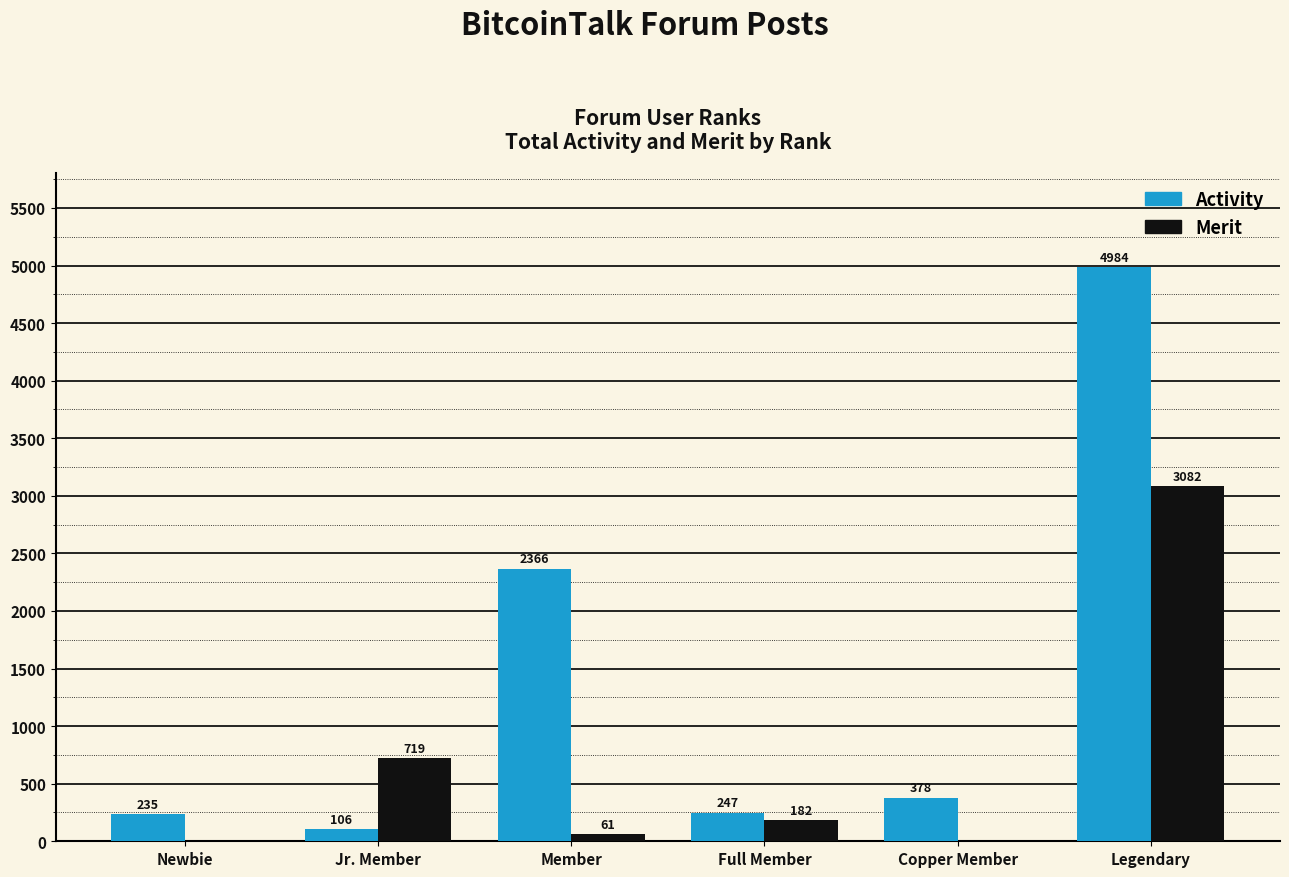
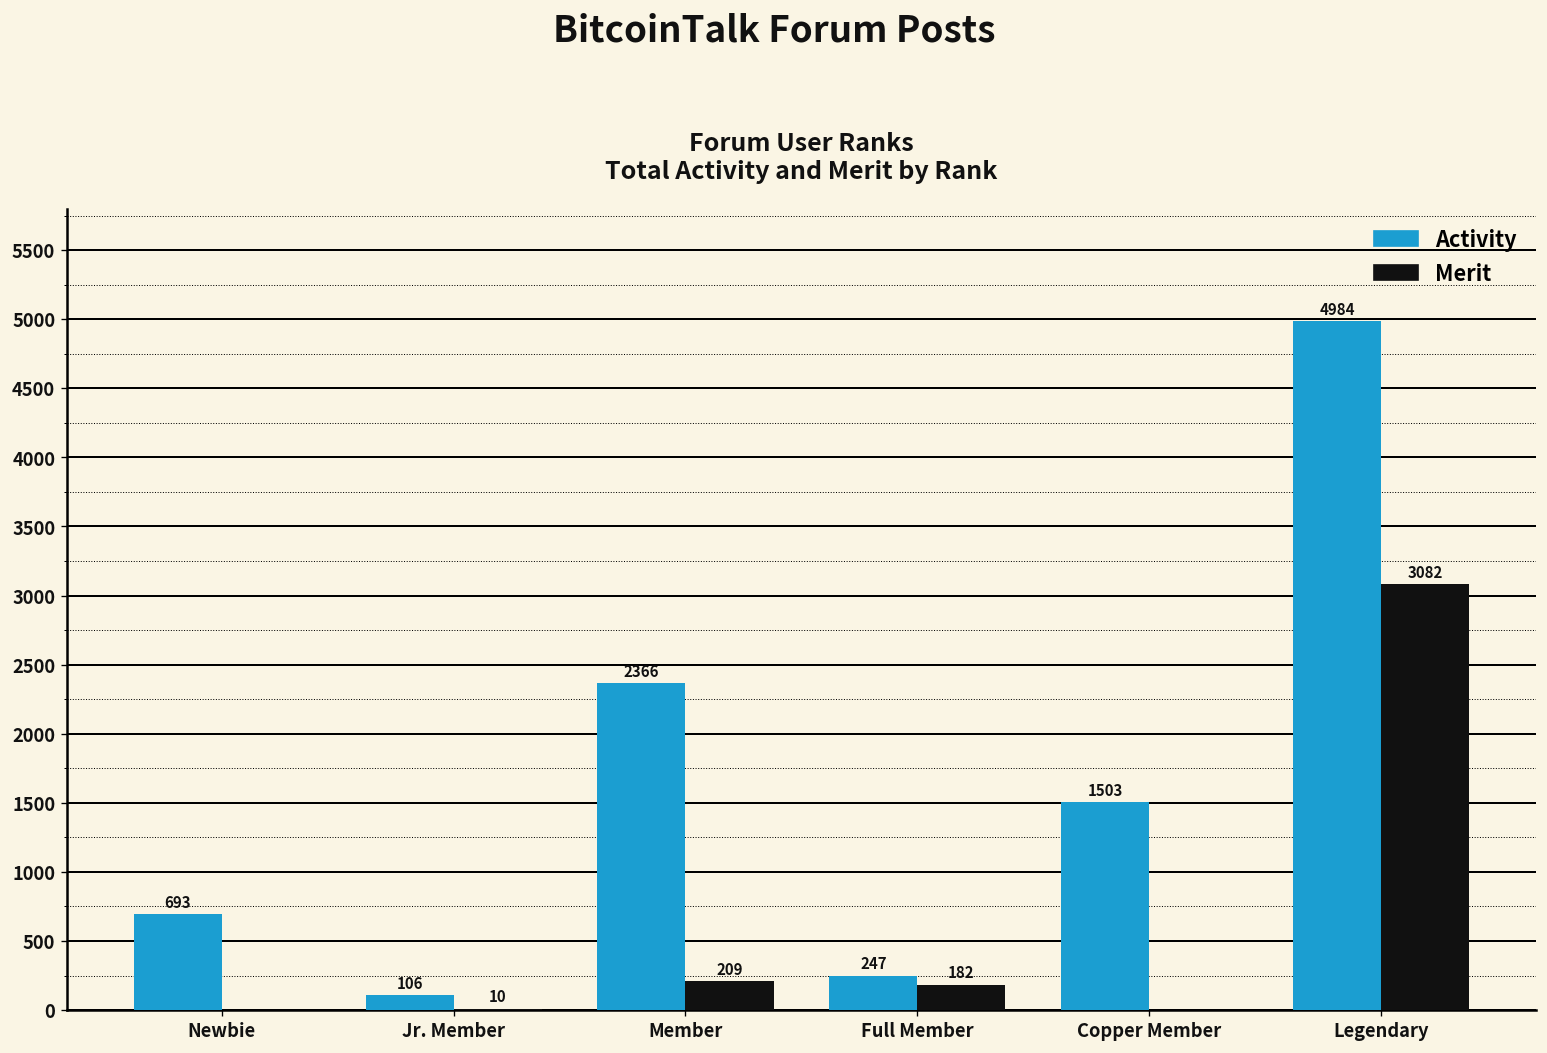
Activity, Newbie: 235 -> 693
Merit, Jr. Member: 719 -> 10
Merit, Member: 61 -> 209
Activity, Copper Member: 378 -> 1503
